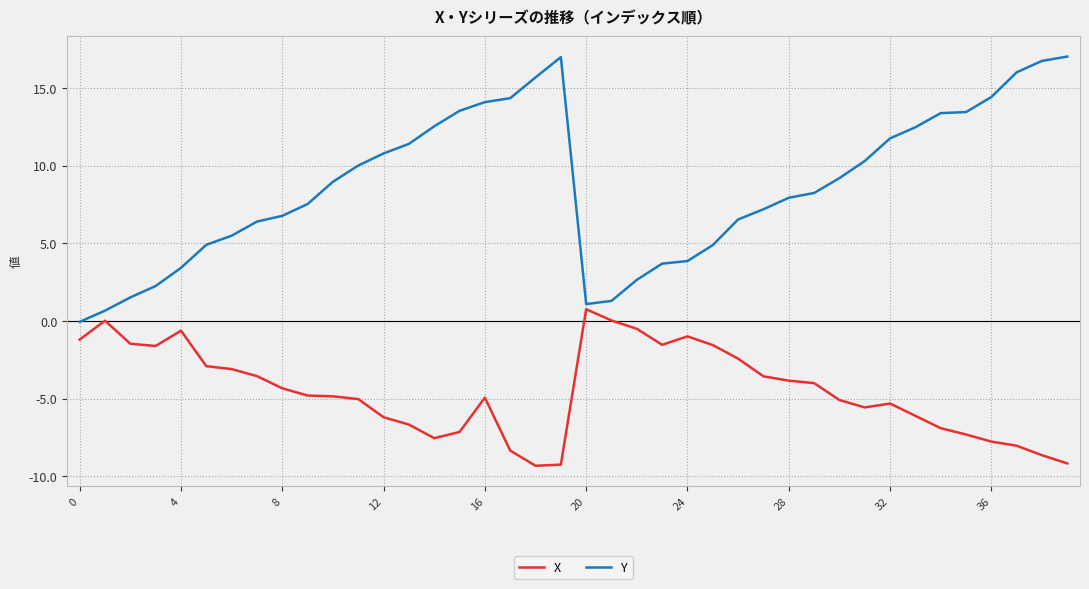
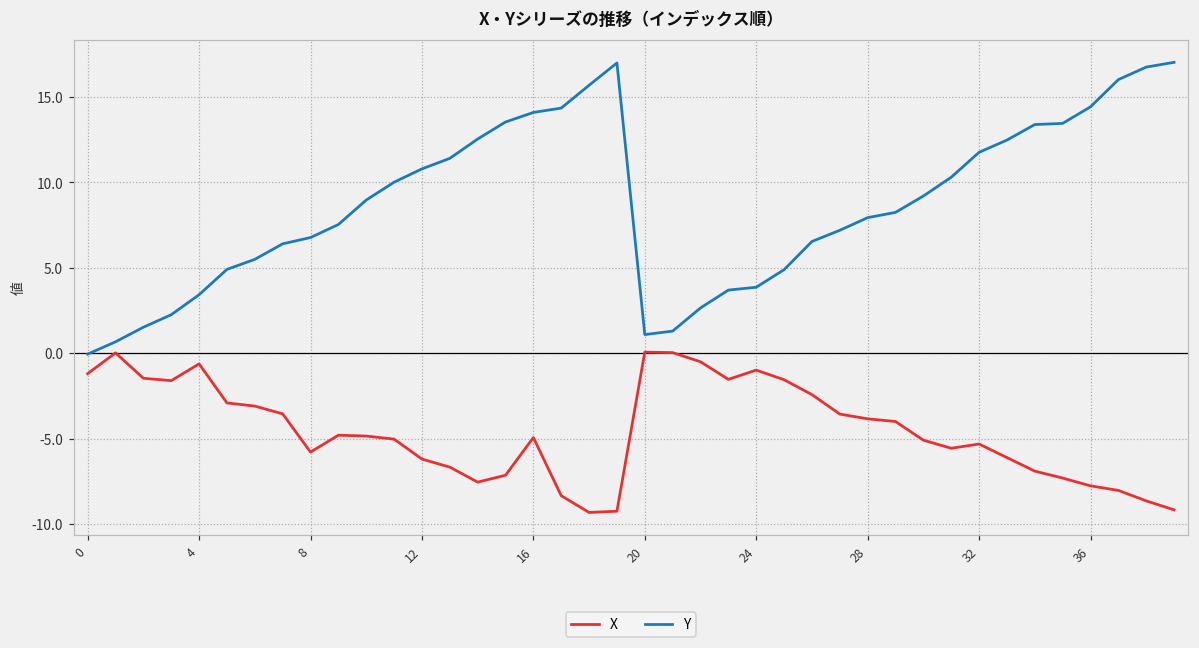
X, 8: -4.3 -> -5.8
X, 20: 0.8 -> 0.1
